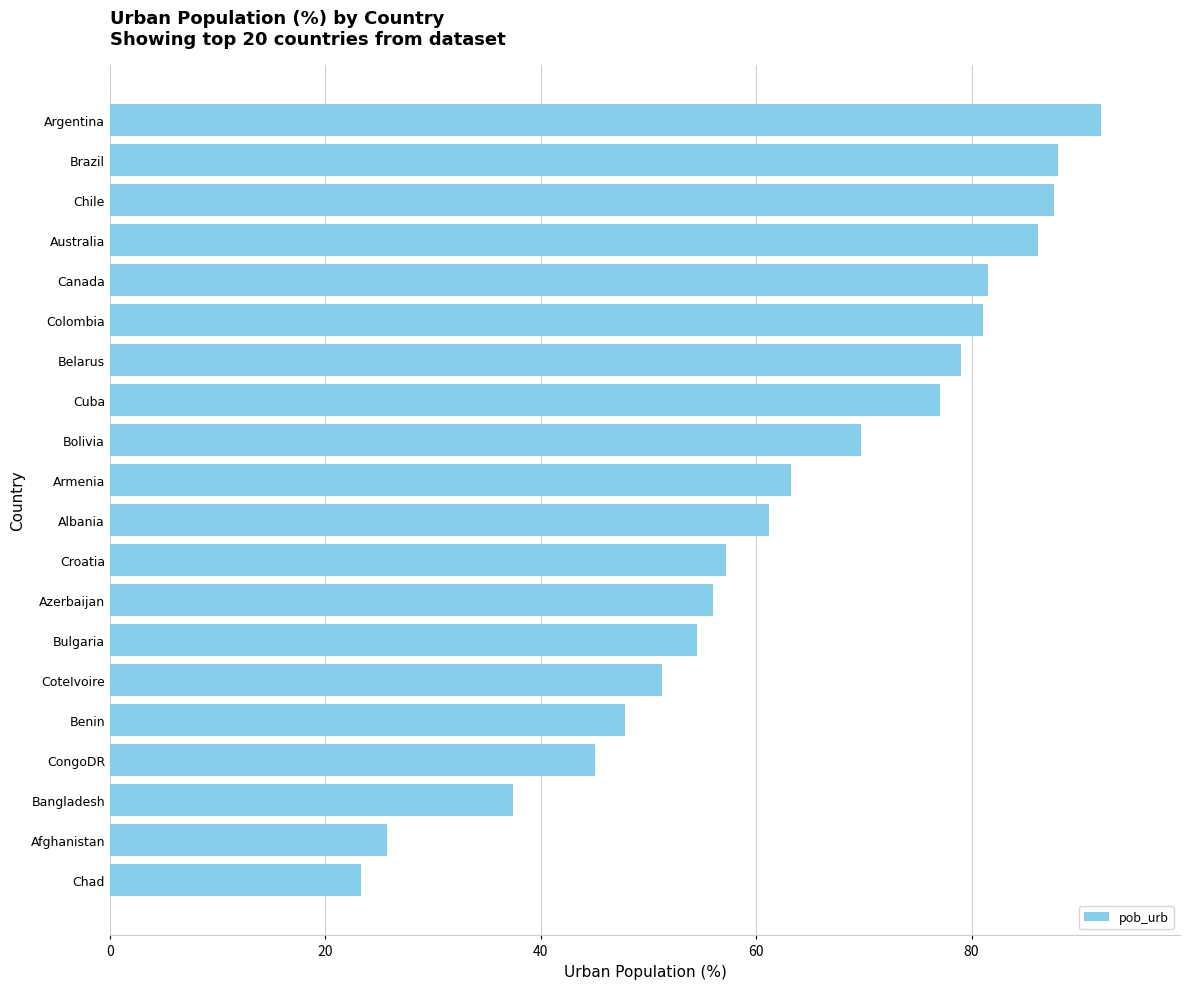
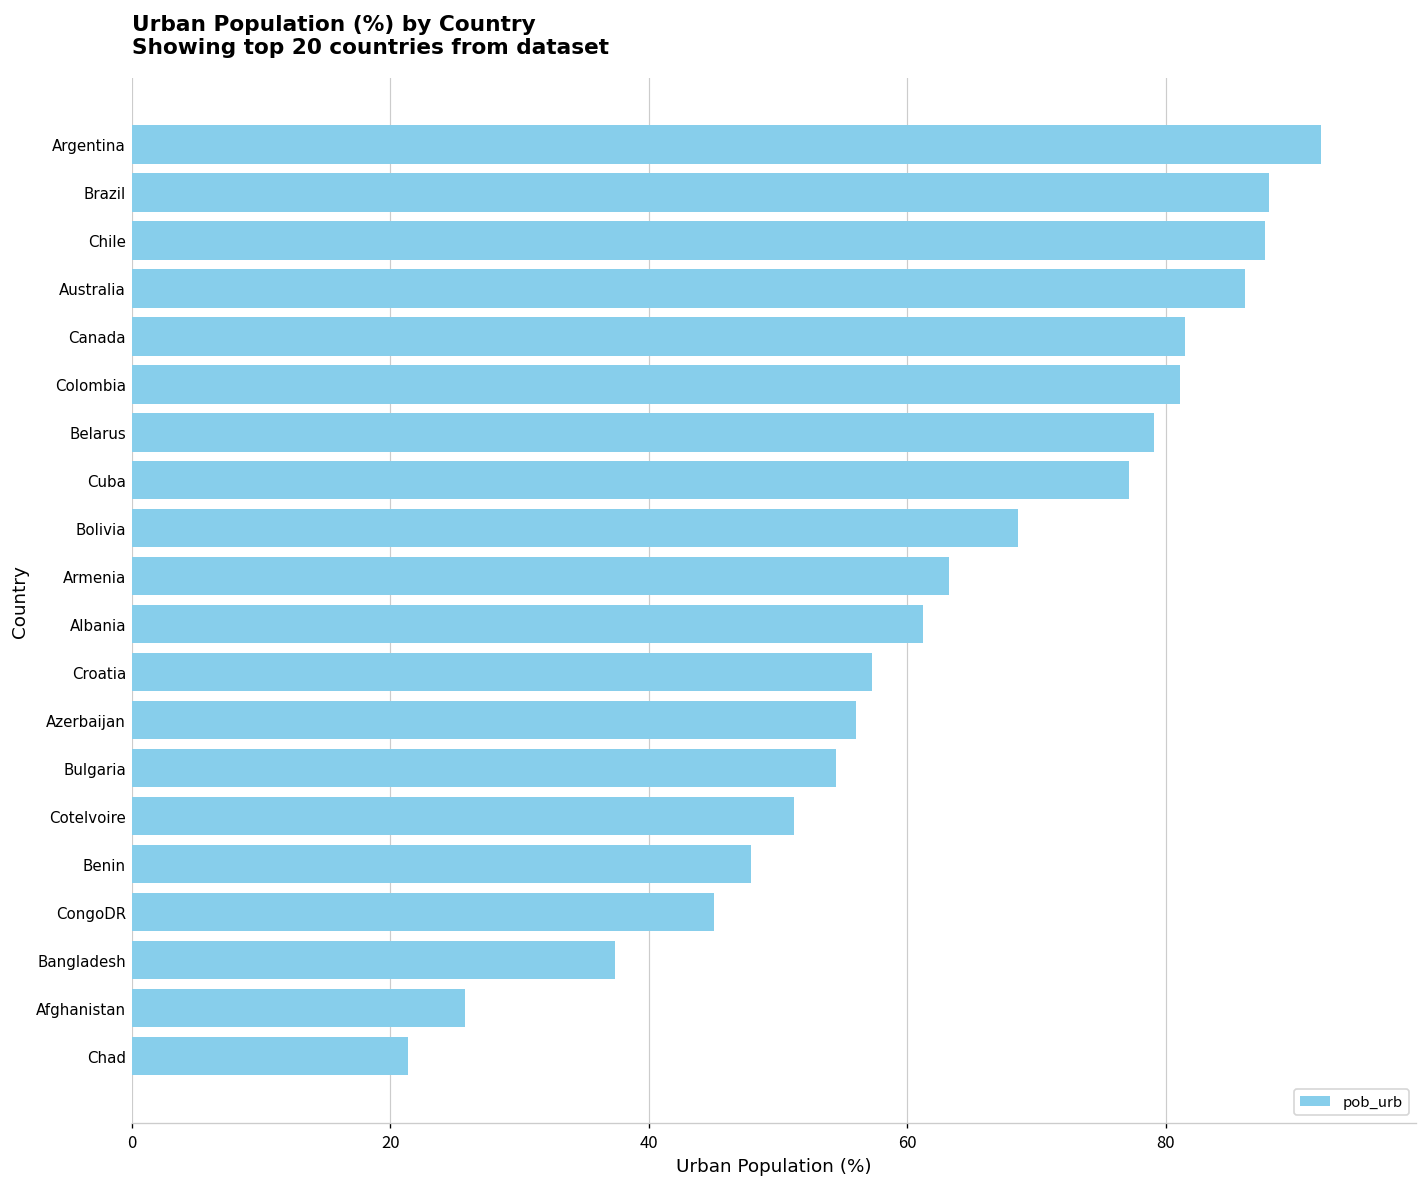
Bolivia: 69.8 -> 68.5
Chad: 23.3 -> 21.4
